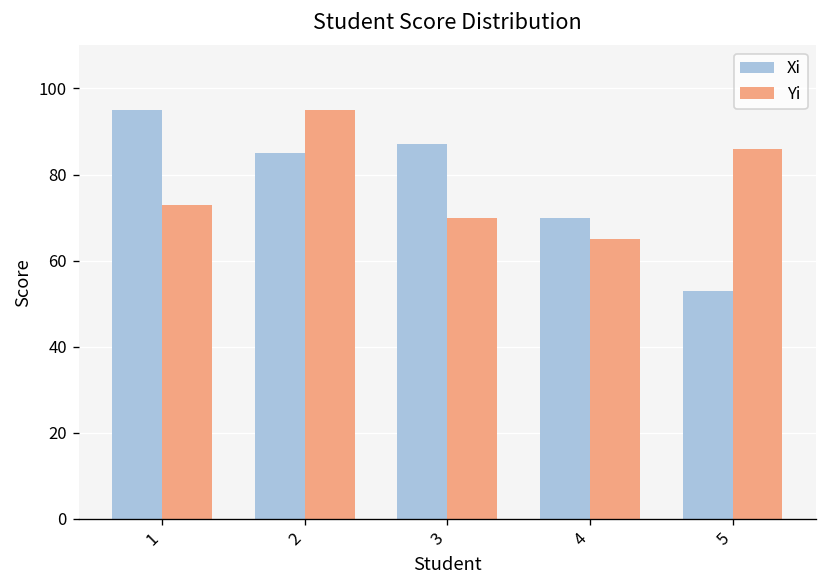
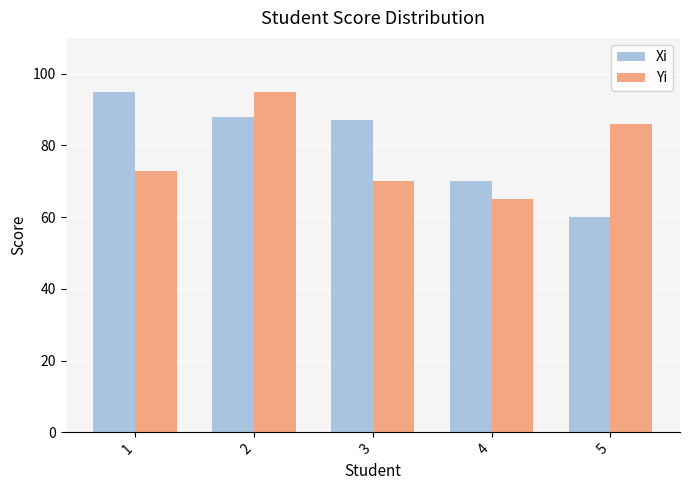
Xi, 2: 85 -> 88
Xi, 5: 53 -> 60
